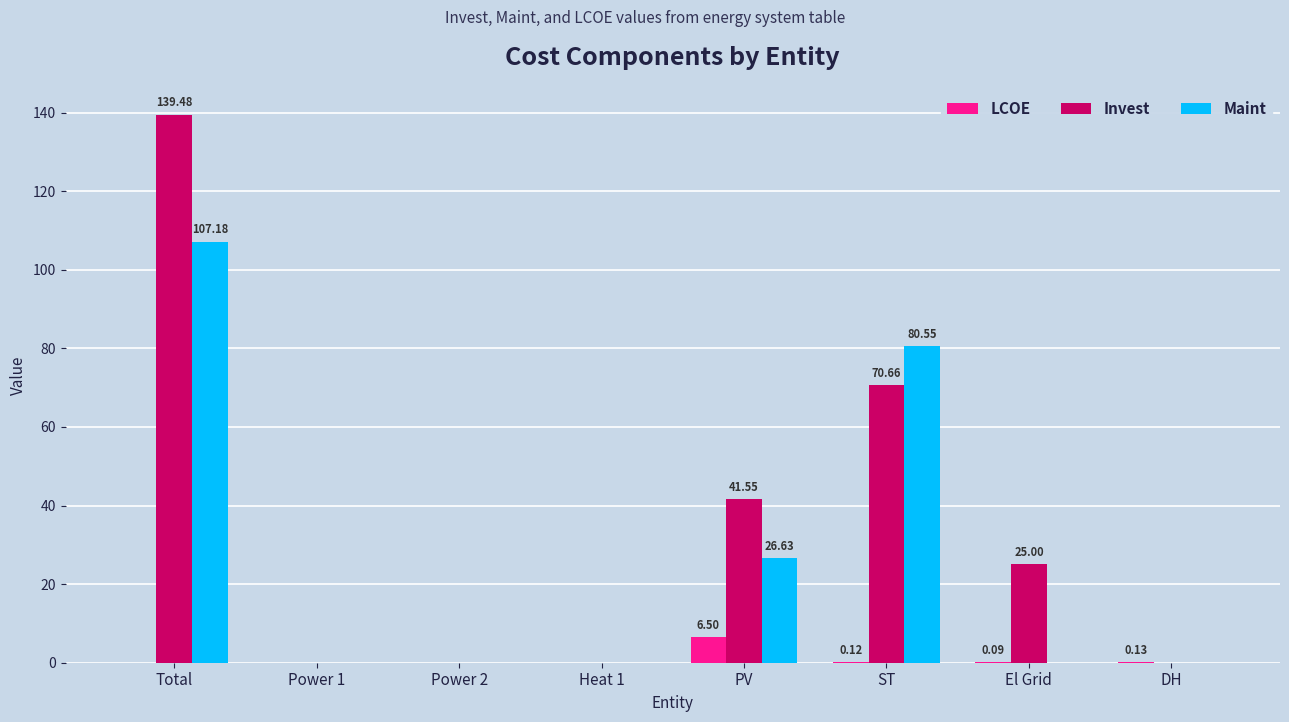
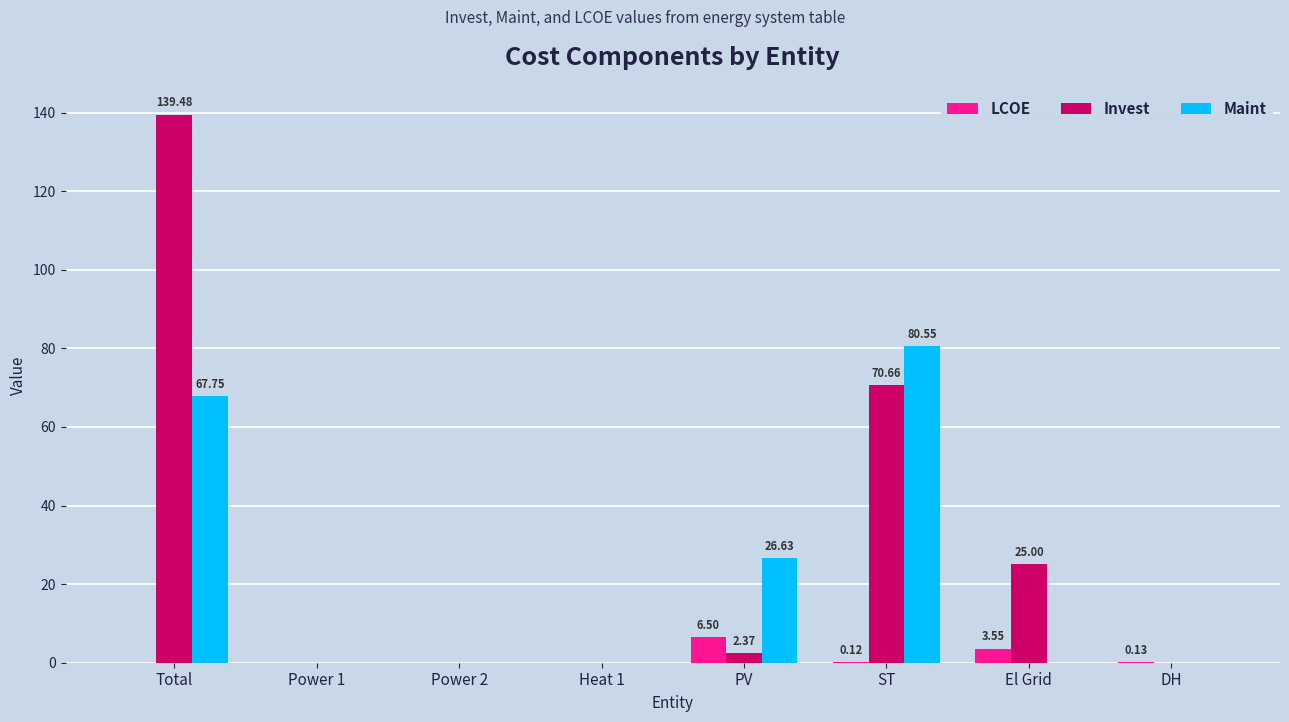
Maint, Total: 107.18 -> 67.75
Invest, PV: 41.55 -> 2.37
LCOE, El Grid: 0.09 -> 3.55
